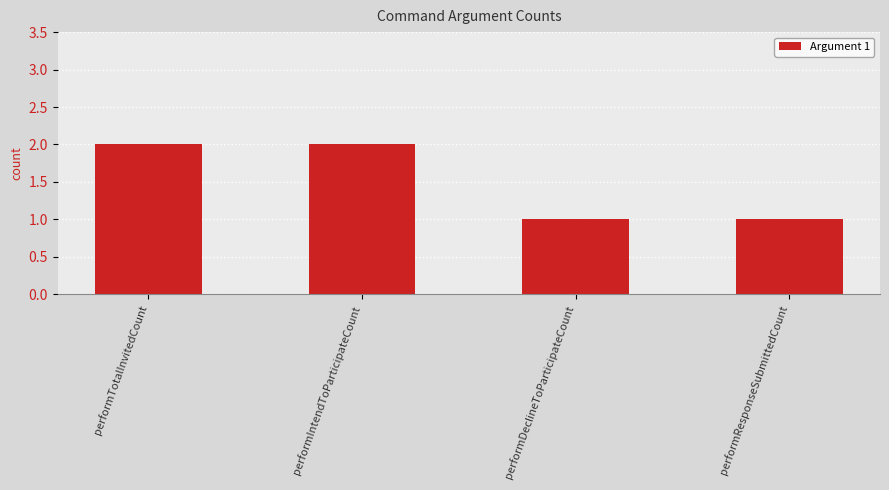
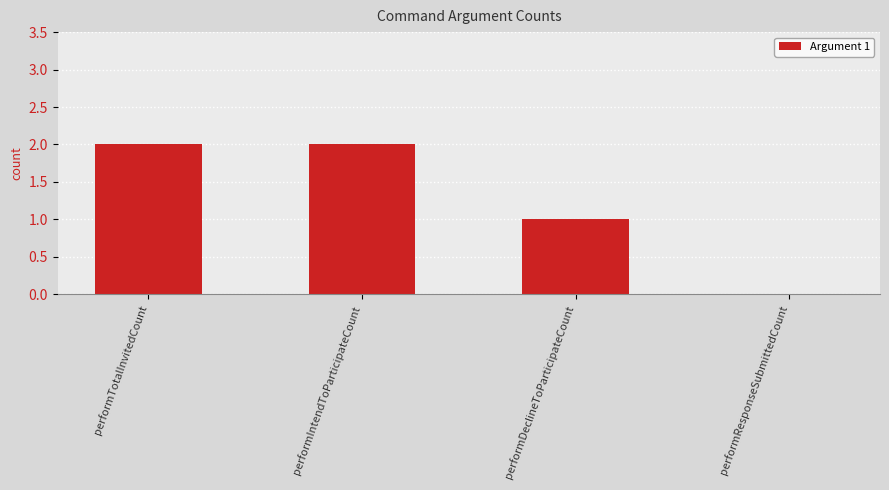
performResponseSubmittedCount: 1 -> 0
